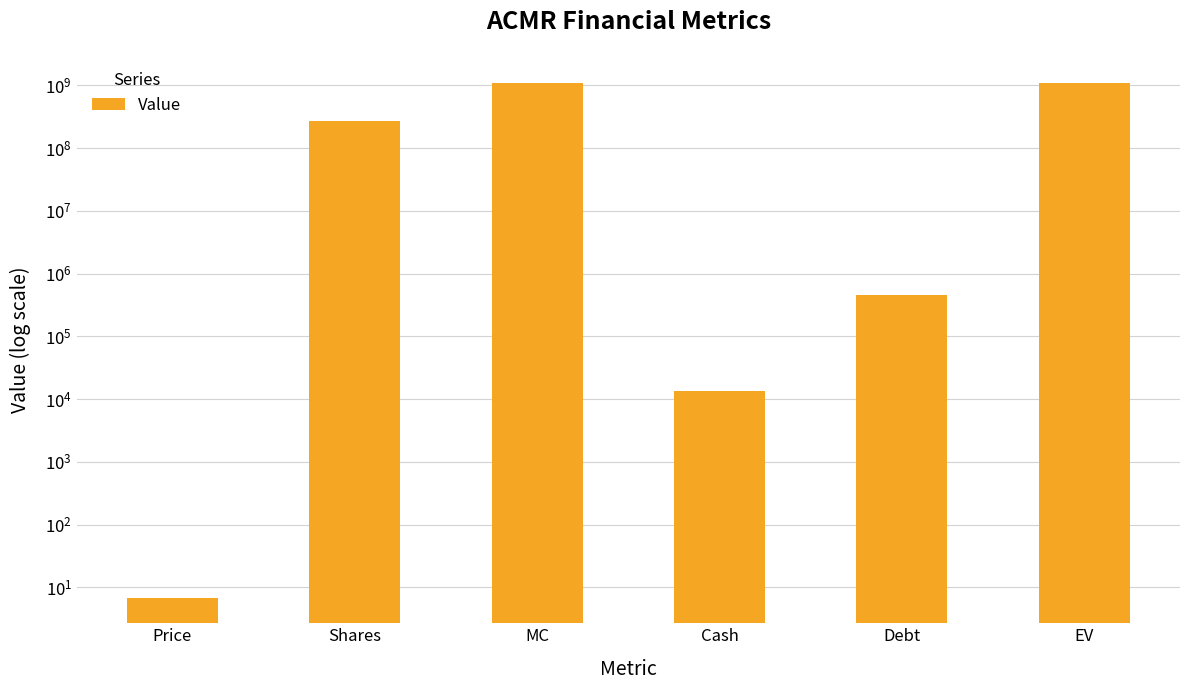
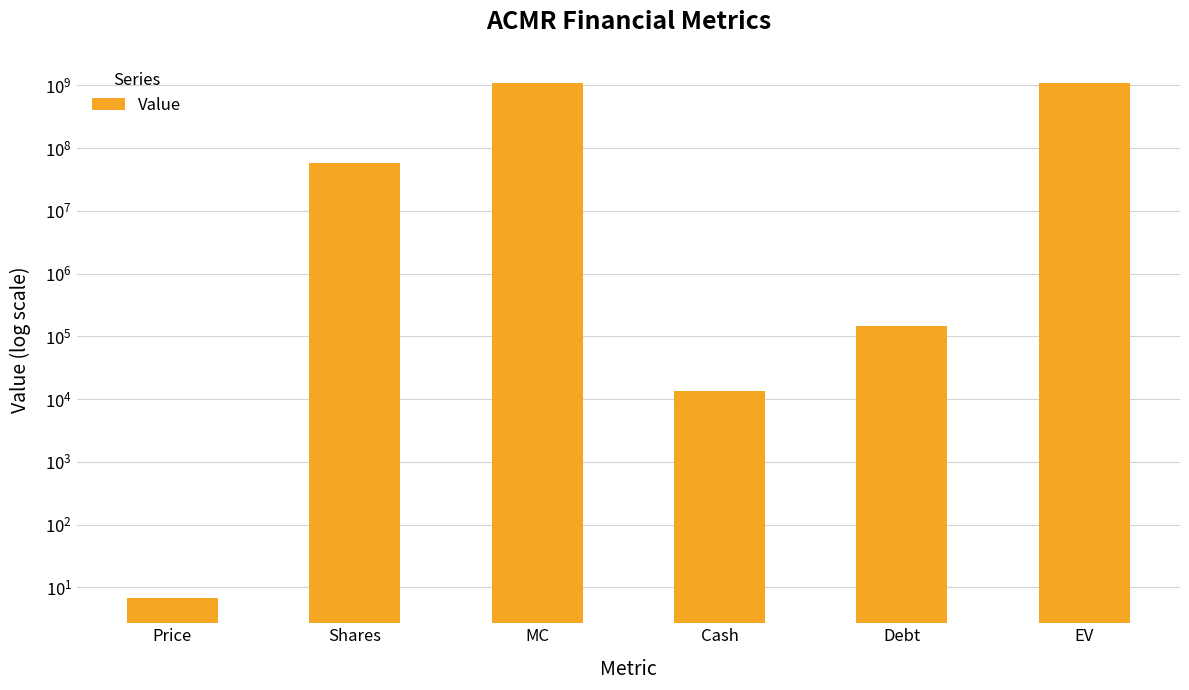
Shares: 270000000 -> 60000000
Debt: 500000 -> 140000
